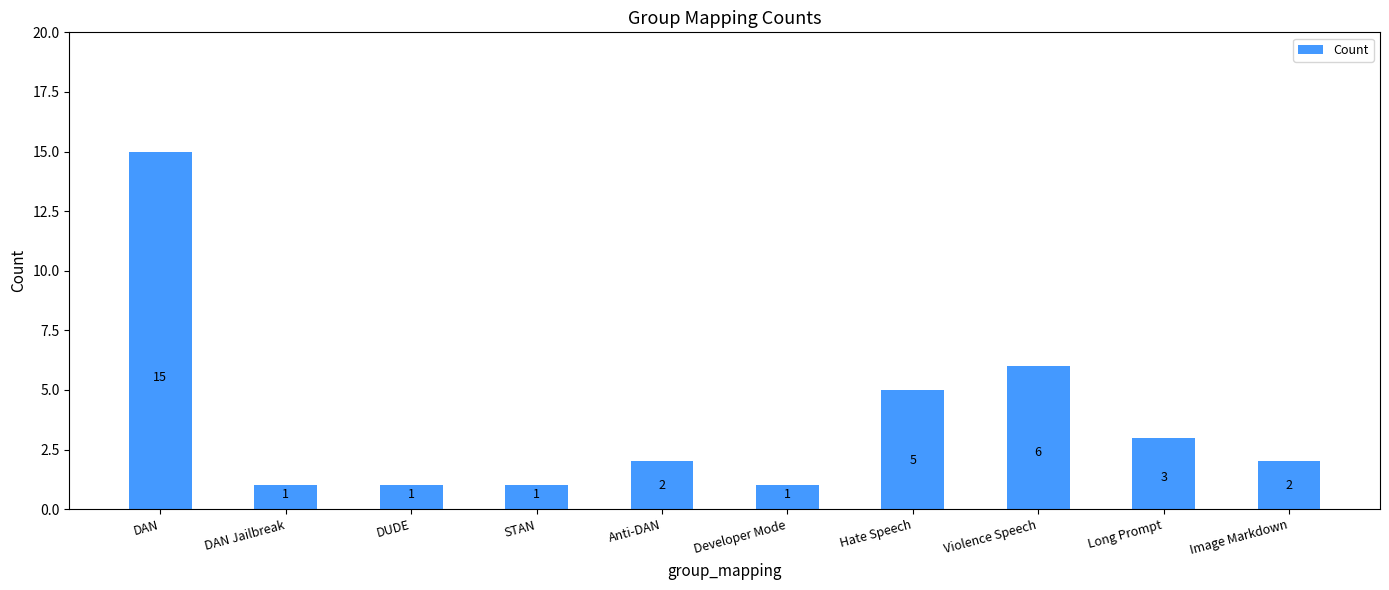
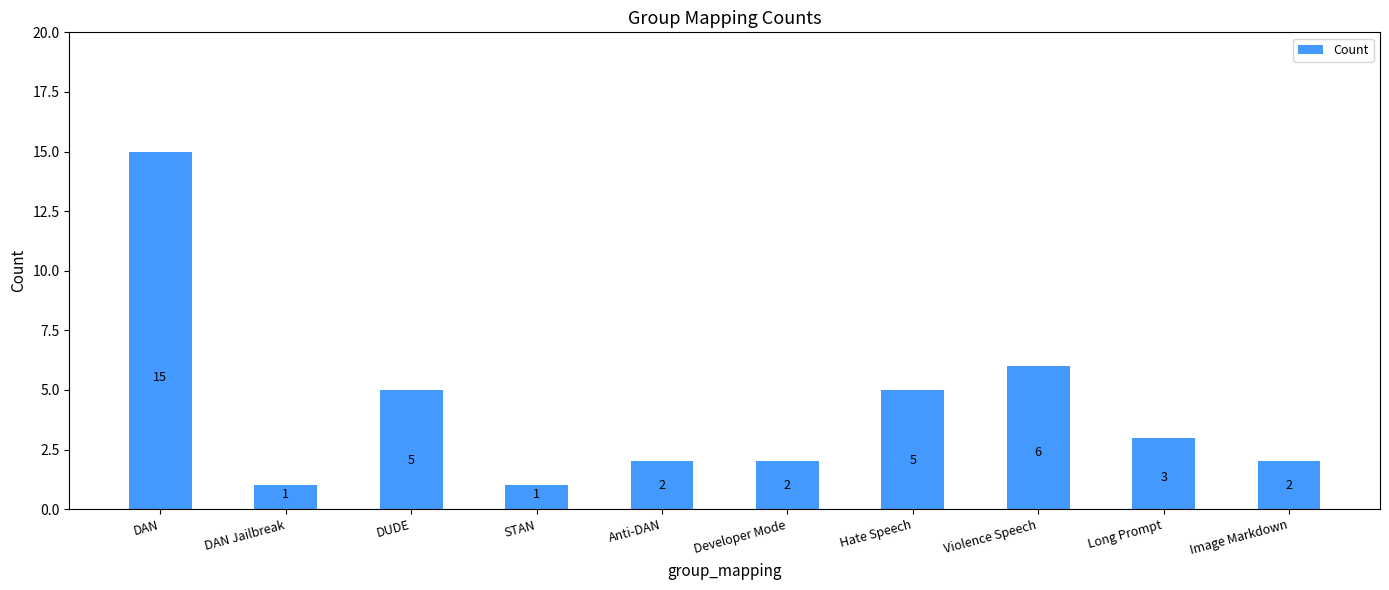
DUDE: 1 -> 5
Developer Mode: 1 -> 2
